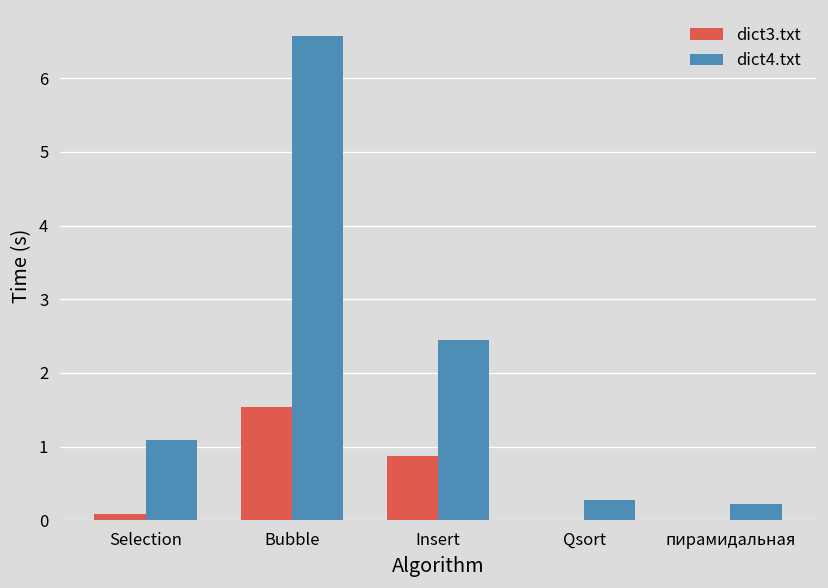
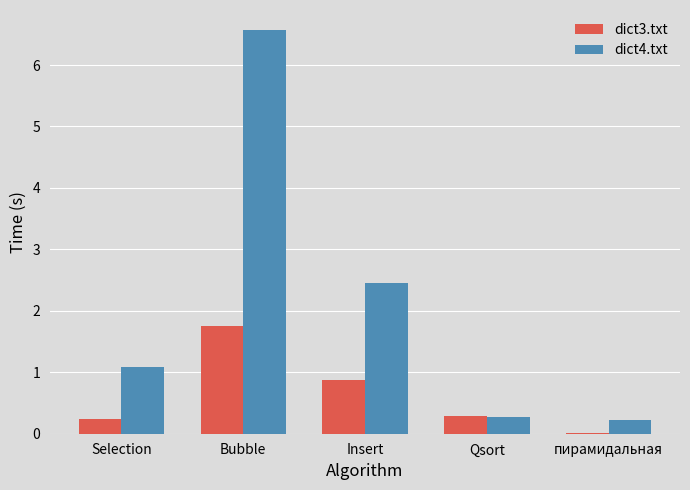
dict3.txt, Selection: 0.1 -> 0.2
dict3.txt, Bubble: 1.5 -> 1.8
dict3.txt, Qsort: 0.0 -> 0.3
